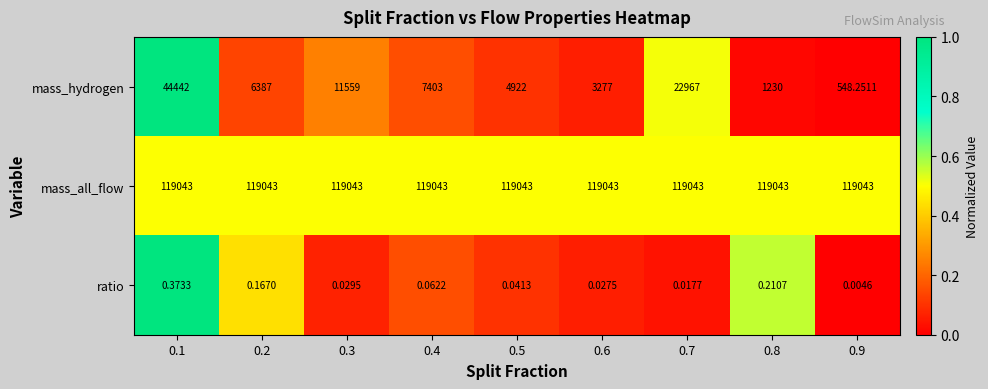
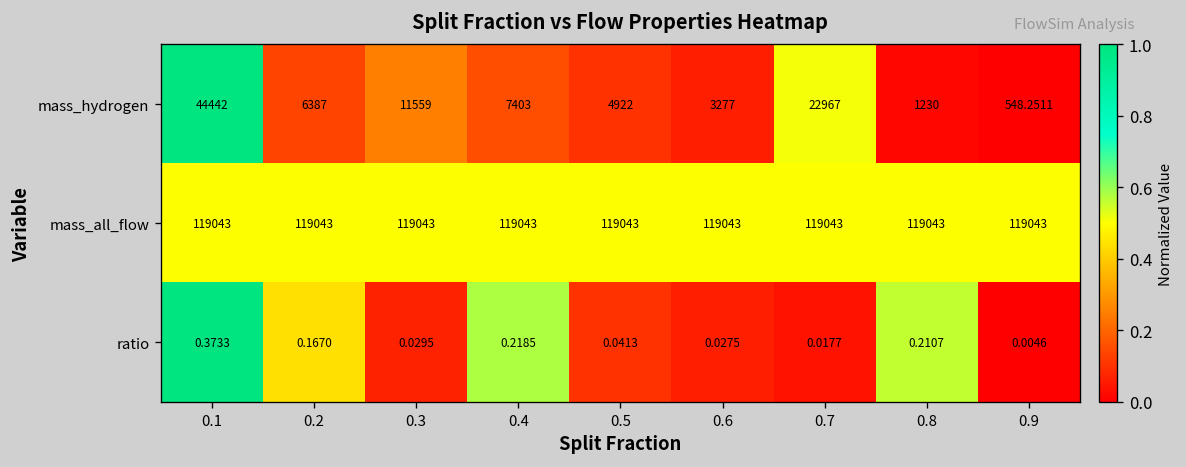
ratio, 0.4: 0.0622 -> 0.2185
